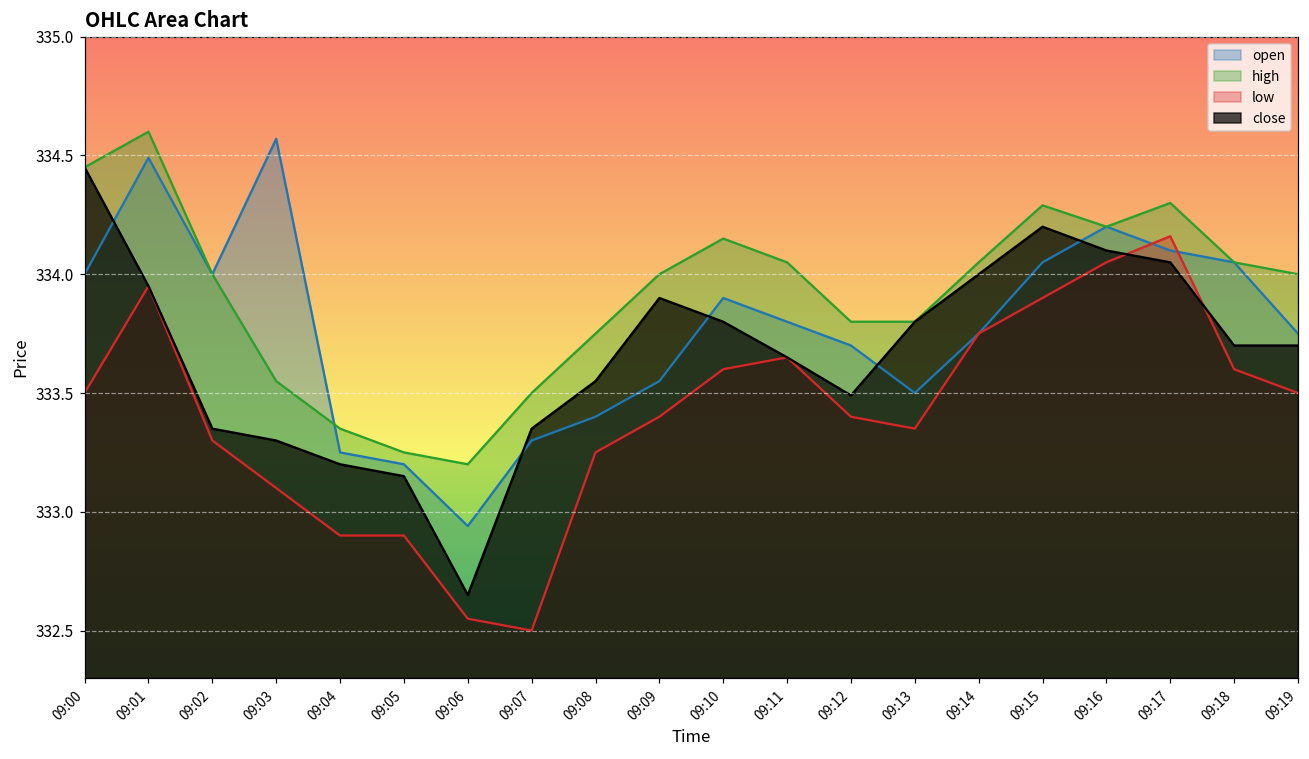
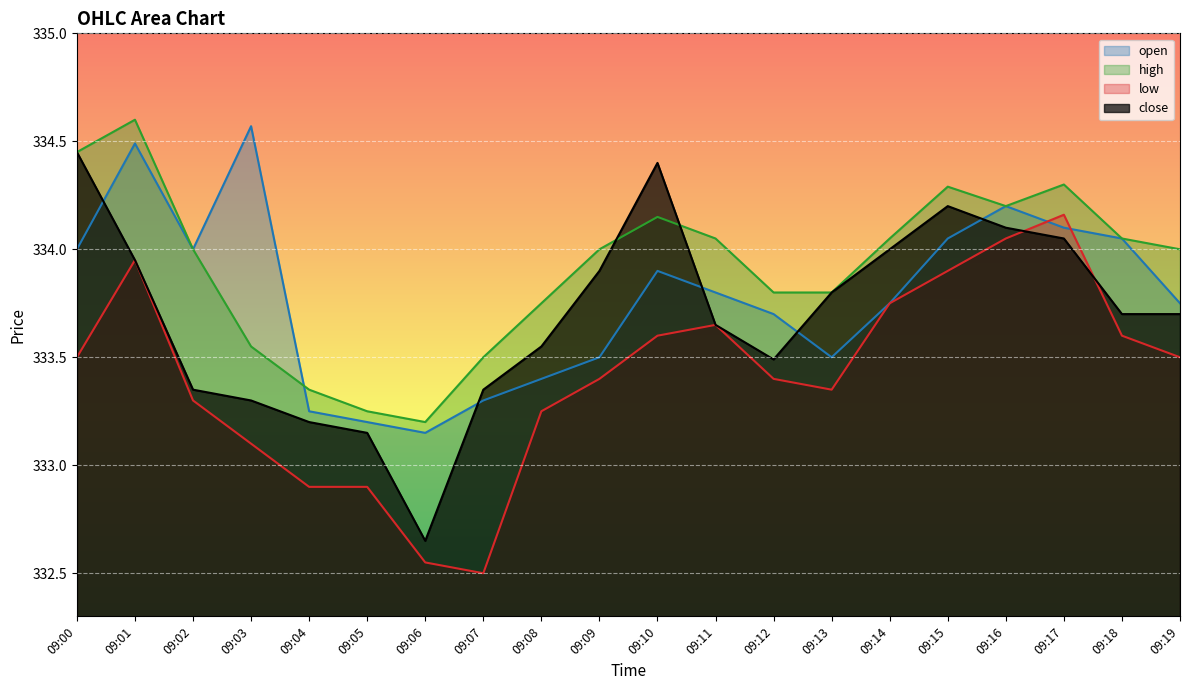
open, 09:06: 332.94 -> 333.15
open, 09:09: 333.55 -> 333.50
close, 09:10: 333.8 -> 334.4
